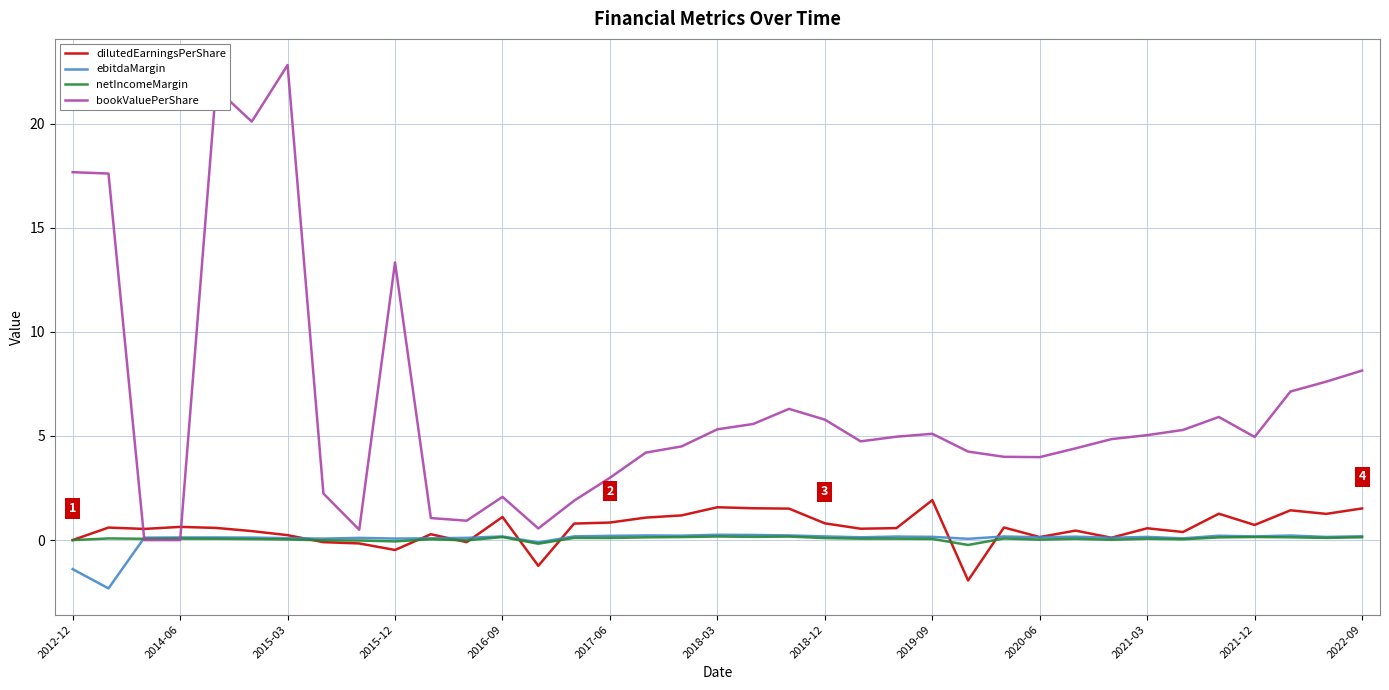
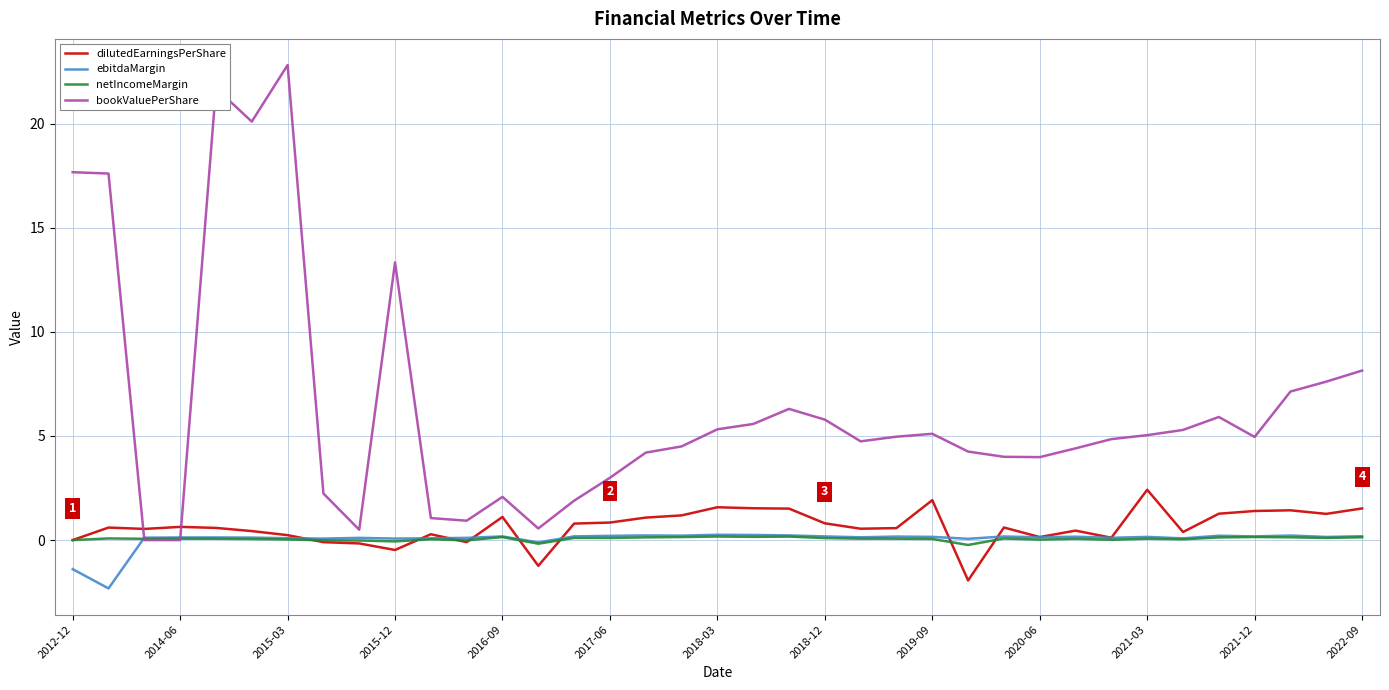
dilutedEarningsPerShare, 2021-03: 0.6 -> 2.4
dilutedEarningsPerShare, 2021-12: 0.7 -> 1.4
